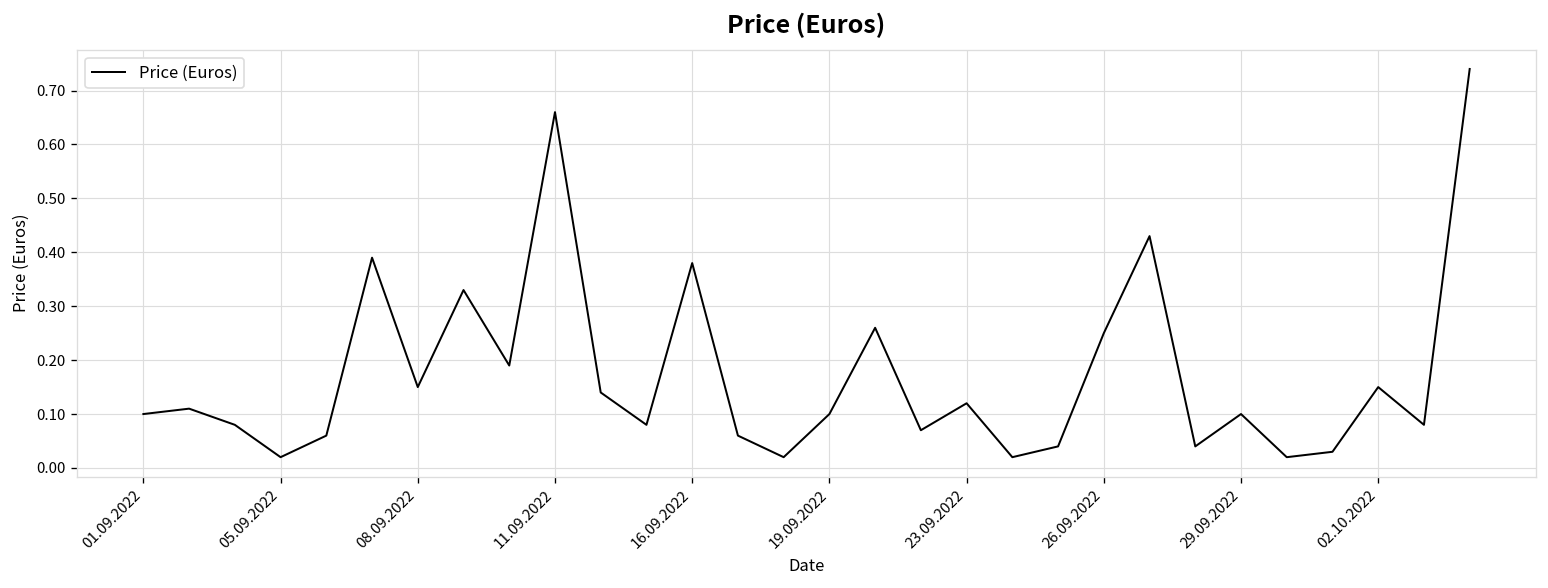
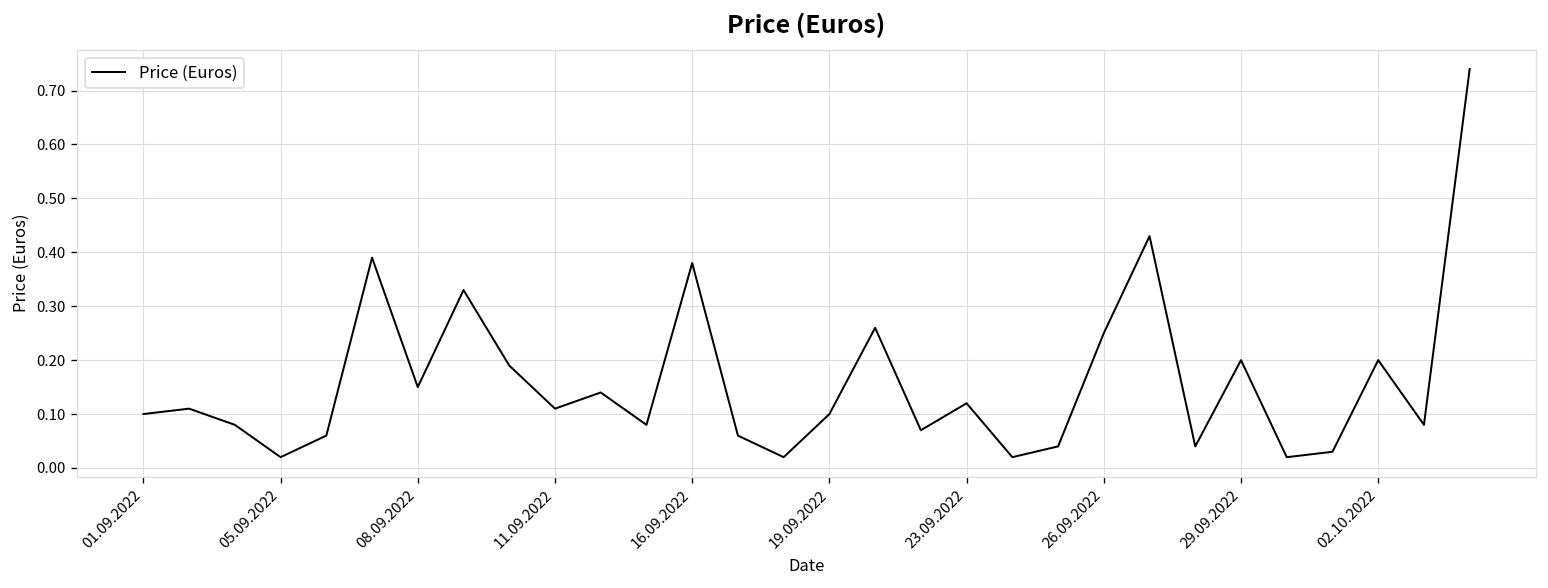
11.09.2022: 0.66 -> 0.11
29.09.2022: 0.1 -> 0.2
02.10.2022: 0.15 -> 0.20
